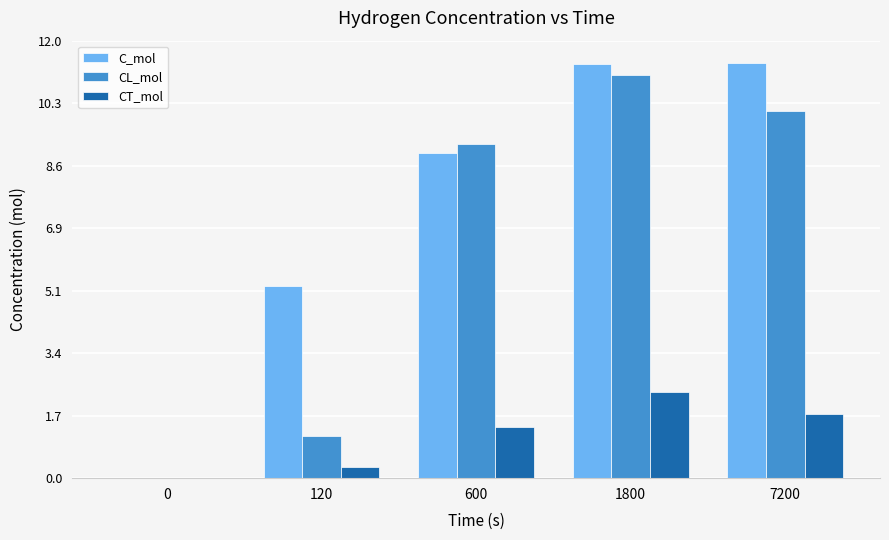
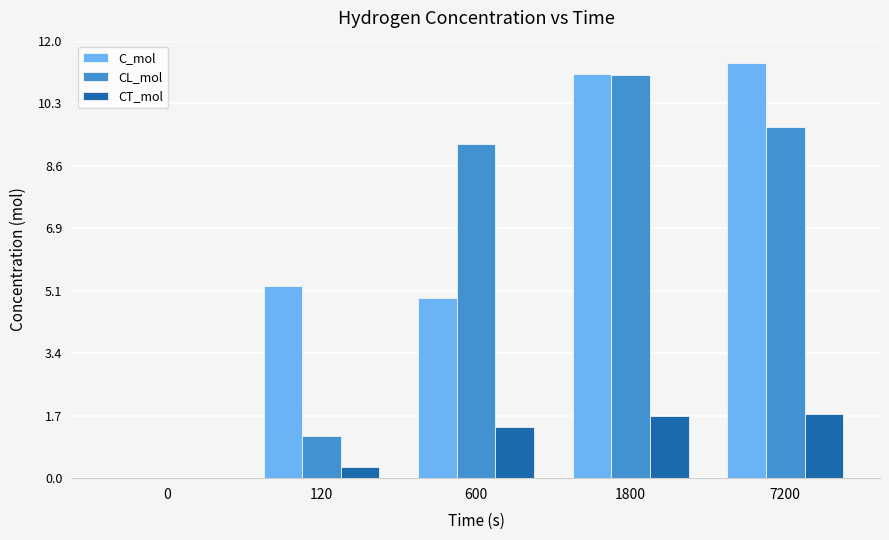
C_mol, 600: 8.9 -> 4.9
C_mol, 1800: 11.4 -> 11.1
CT_mol, 1800: 2.4 -> 1.7
CL_mol, 7200: 10.1 -> 9.6
